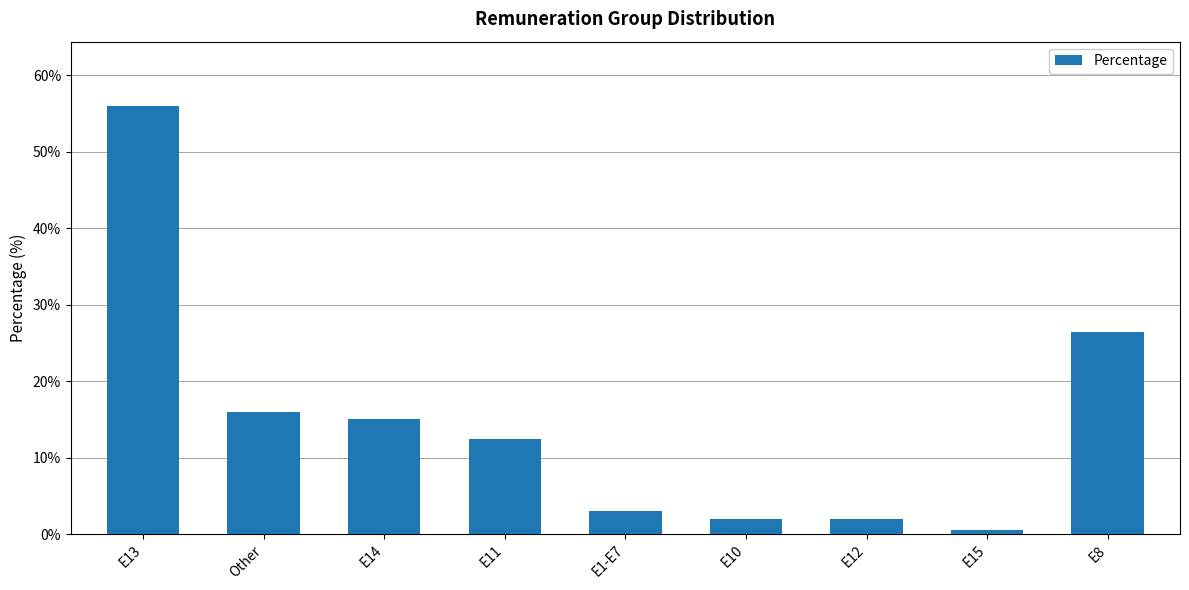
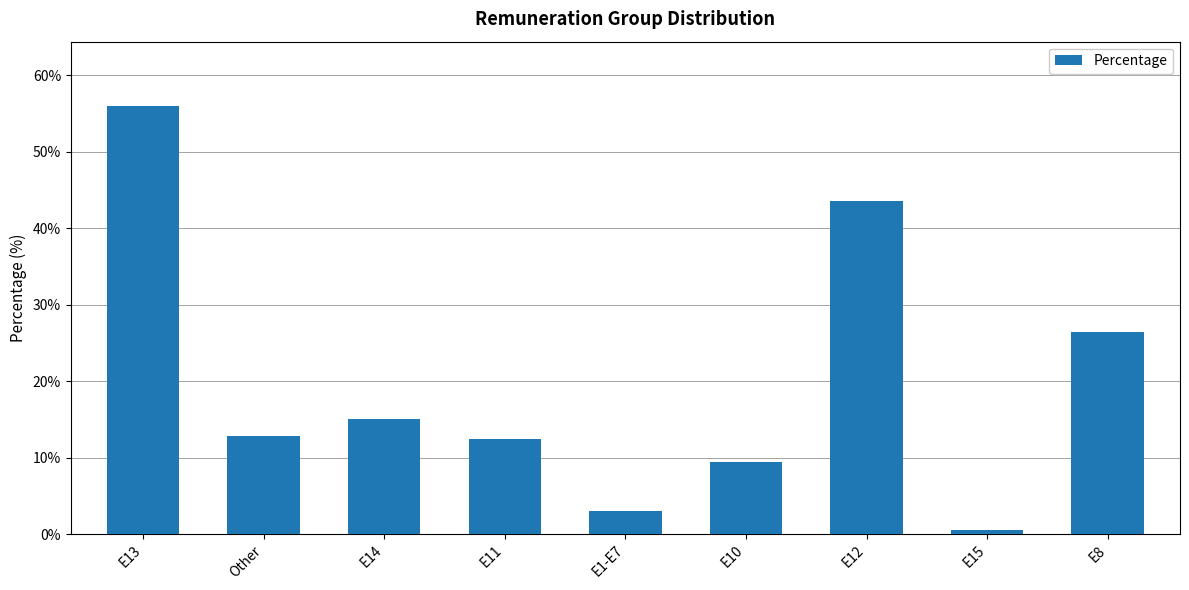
Other: 16% -> 13%
E10: 2% -> 9%
E12: 2% -> 44%
